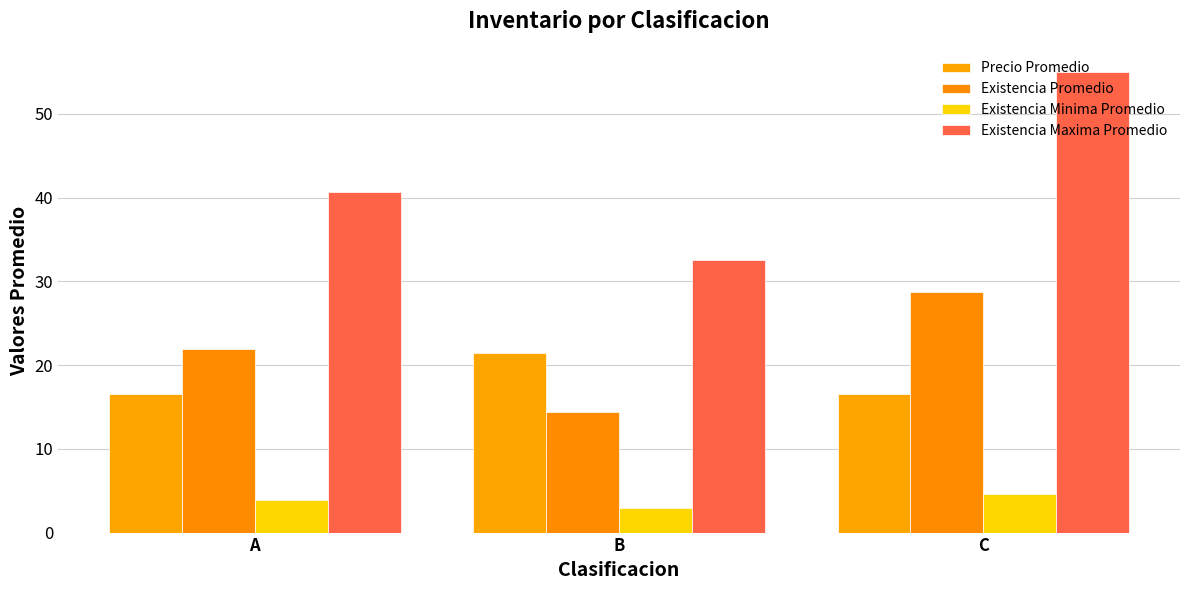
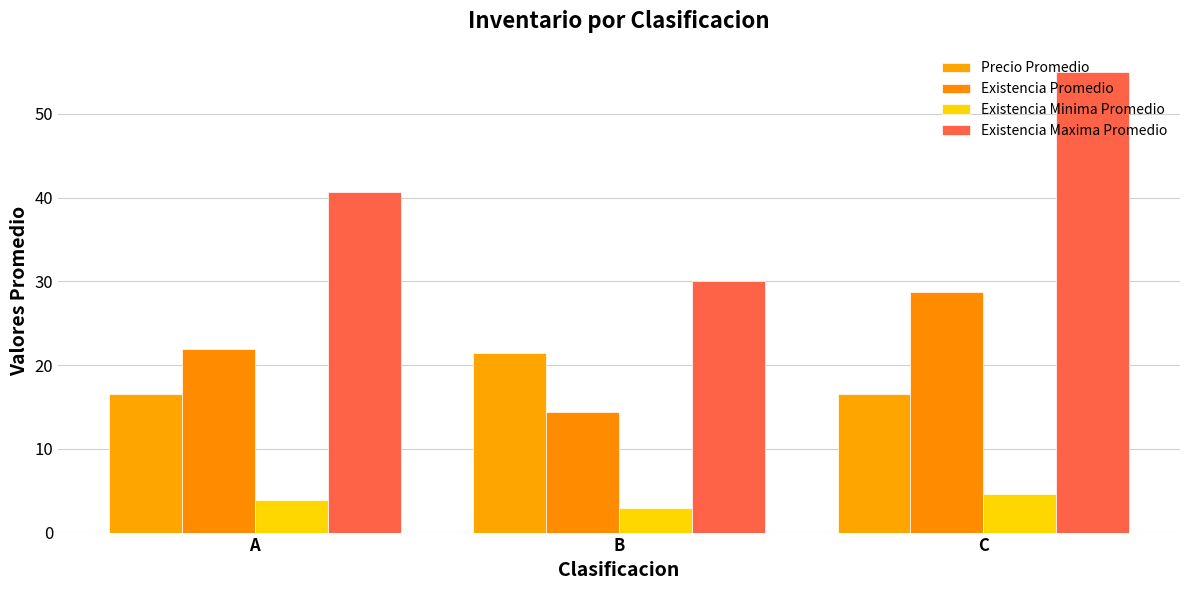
Existencia Maxima Promedio, B: 33 -> 30
